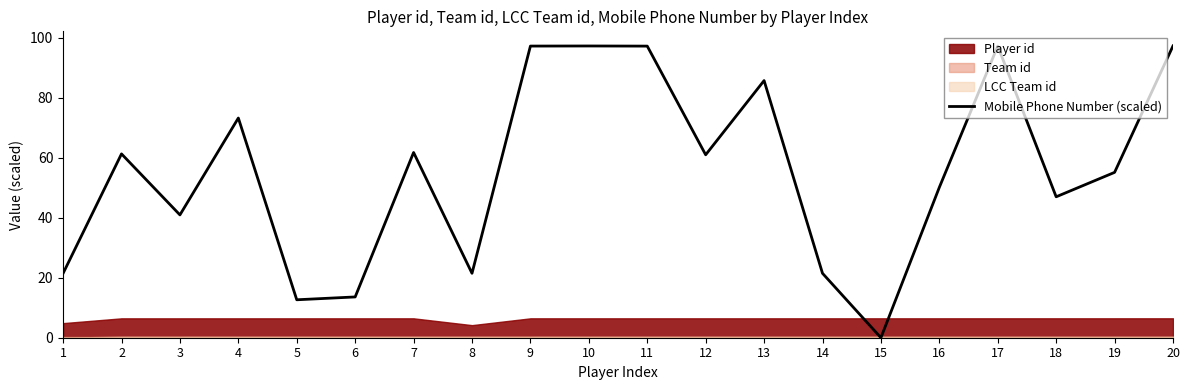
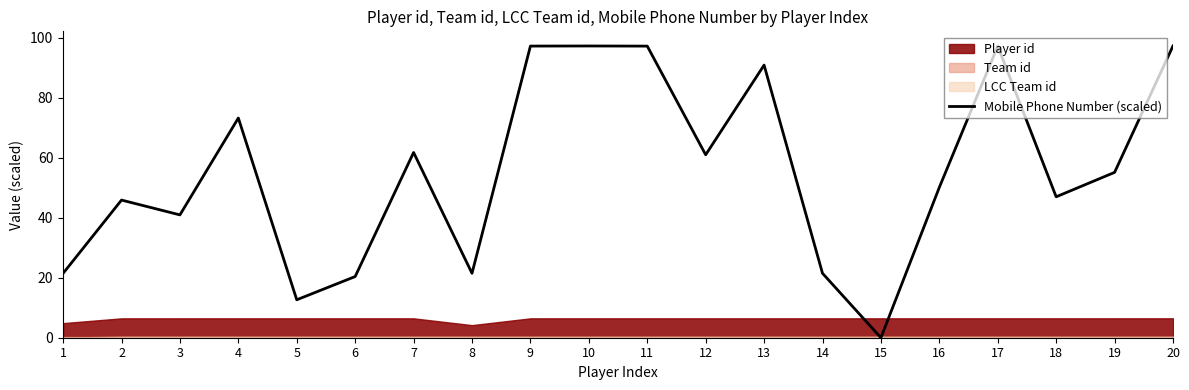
Mobile Phone Number (scaled), 2: 61 -> 46
Mobile Phone Number (scaled), 6: 14 -> 20
Mobile Phone Number (scaled), 13: 86 -> 91
